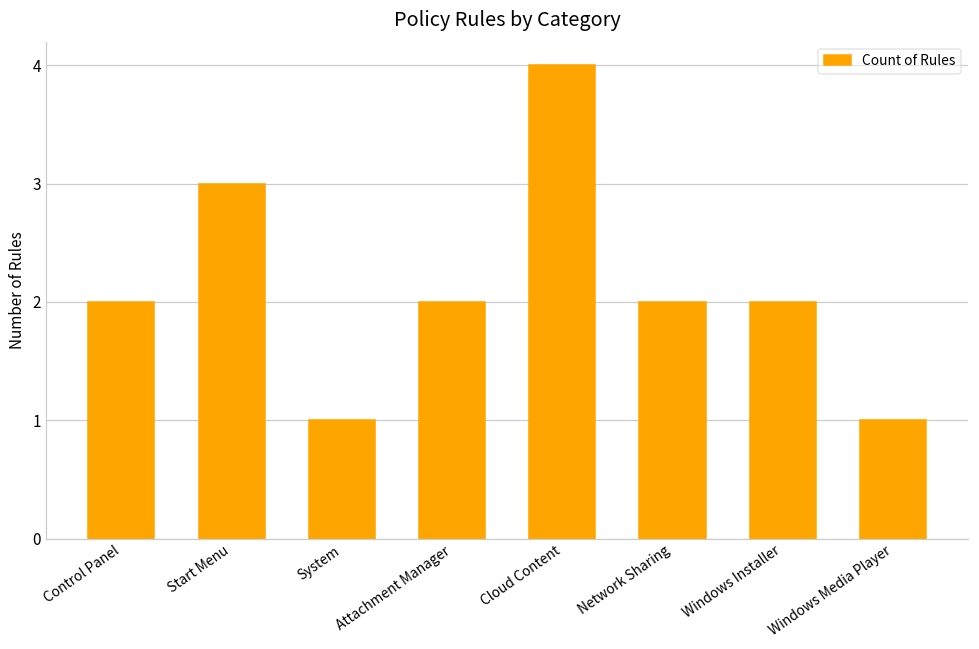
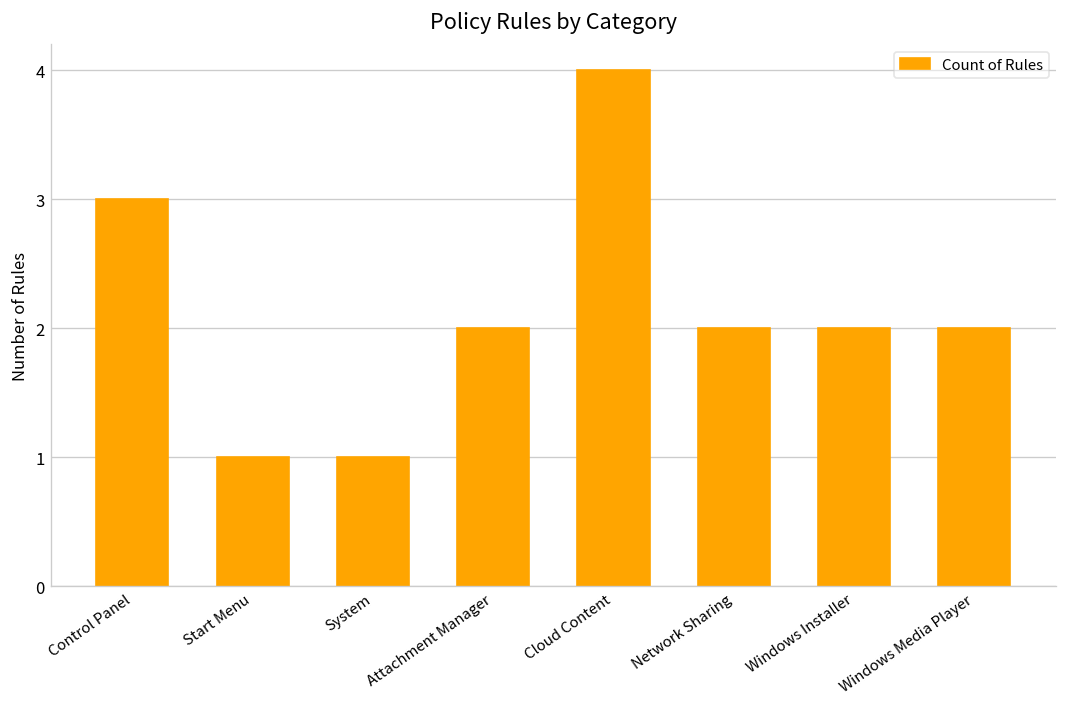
Control Panel: 2 -> 3
Start Menu: 3 -> 1
Windows Media Player: 1 -> 2
